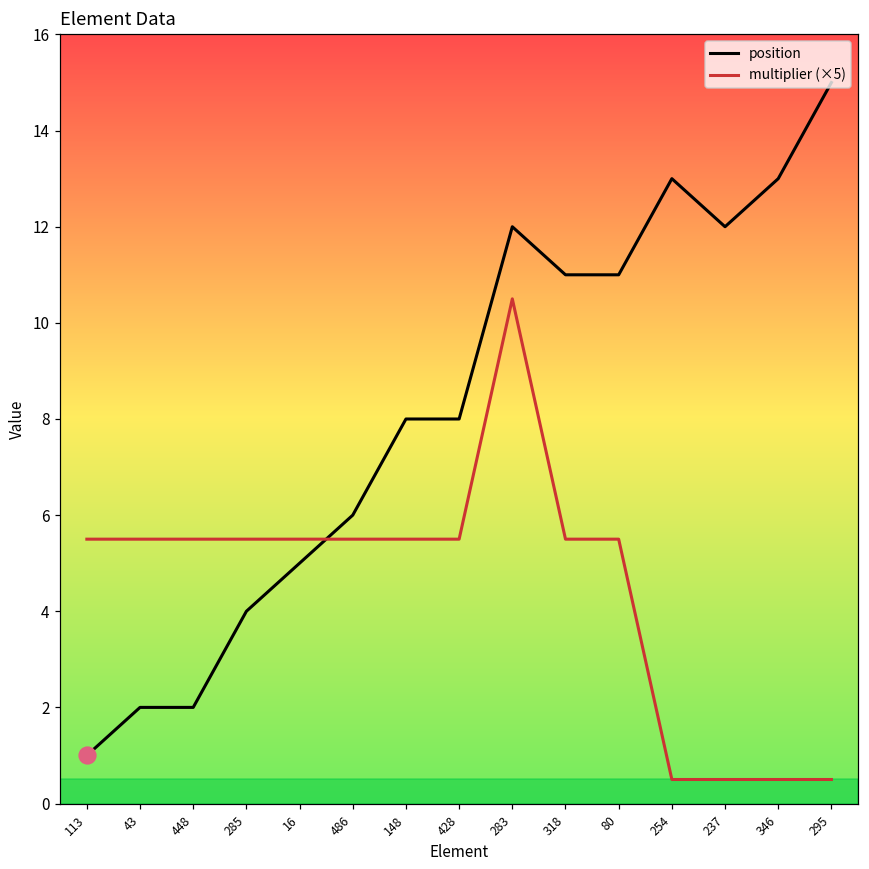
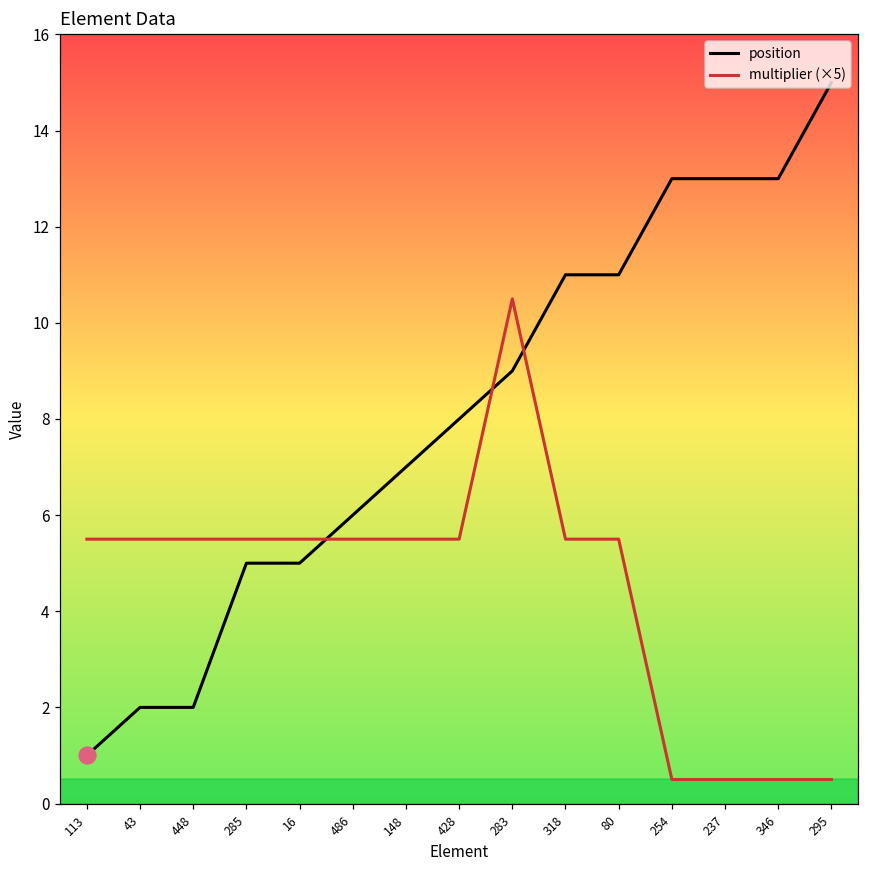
position, 285: 4 -> 5
position, 148: 8 -> 7
position, 283: 12 -> 9
position, 237: 12 -> 13
